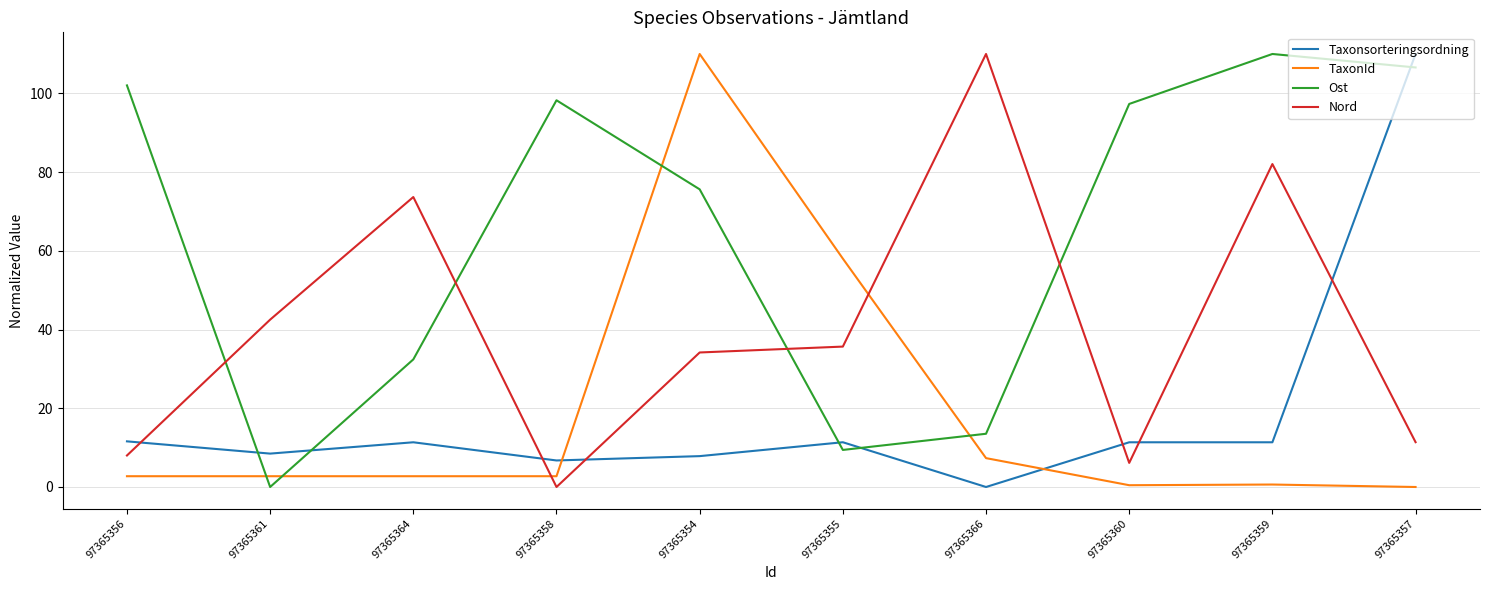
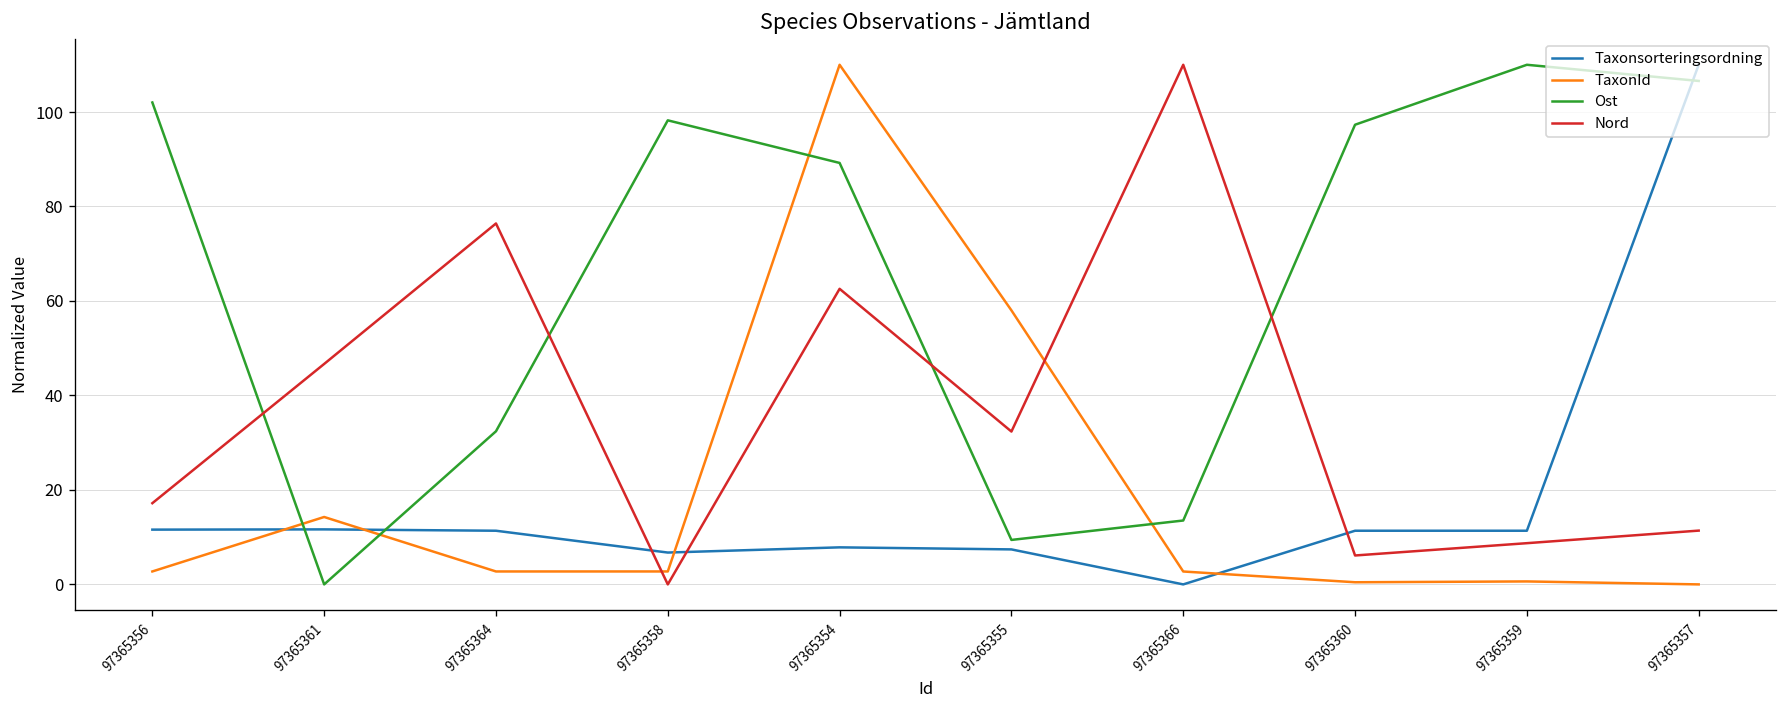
Nord, 97365356: 8 -> 17
Taxonsorteringsordning, 97365361: 8 -> 12
TaxonId, 97365361: 3 -> 14
Nord, 97365361: 43 -> 47
Nord, 97365364: 74 -> 76
Ost, 97365354: 76 -> 89
Nord, 97365354: 34 -> 63
Taxonsorteringsordning, 97365355: 11 -> 7
Nord, 97365355: 36 -> 32
TaxonId, 97365366: 7 -> 3
Nord, 97365359: 82 -> 9
